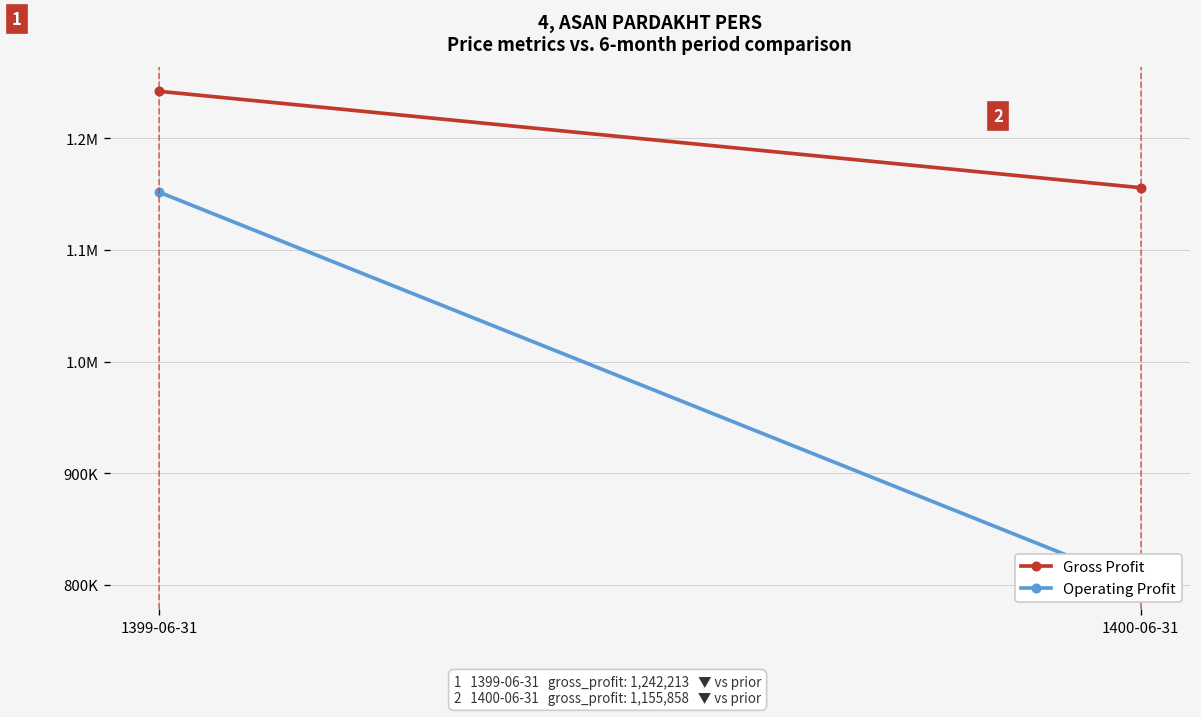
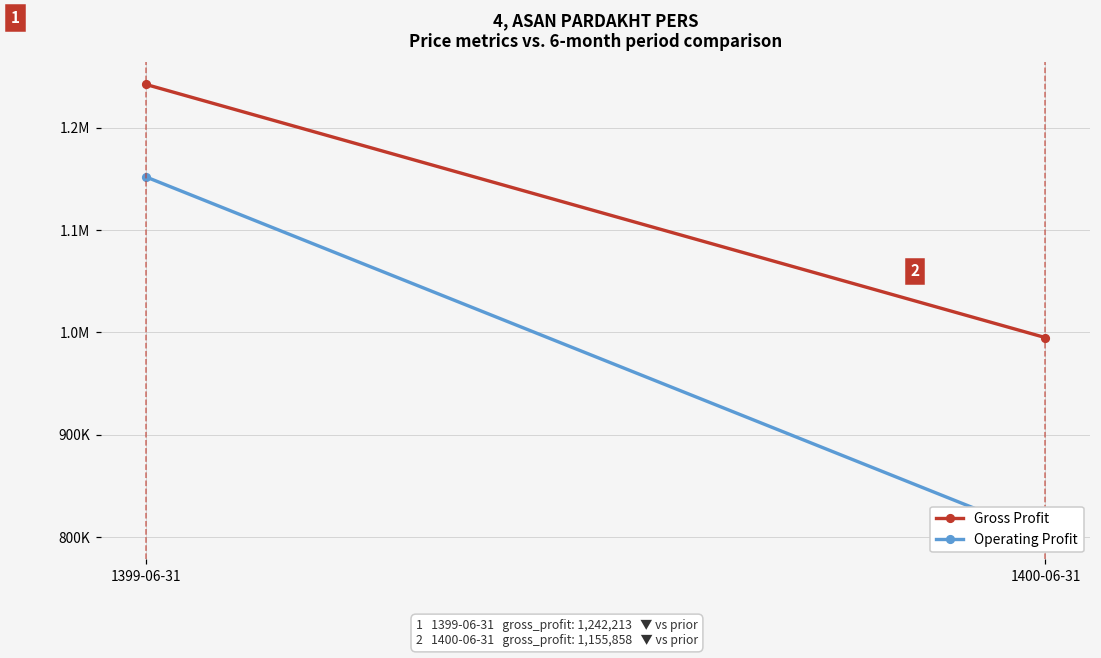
Gross Profit, 1400-06-31: 1160000 -> 990000
